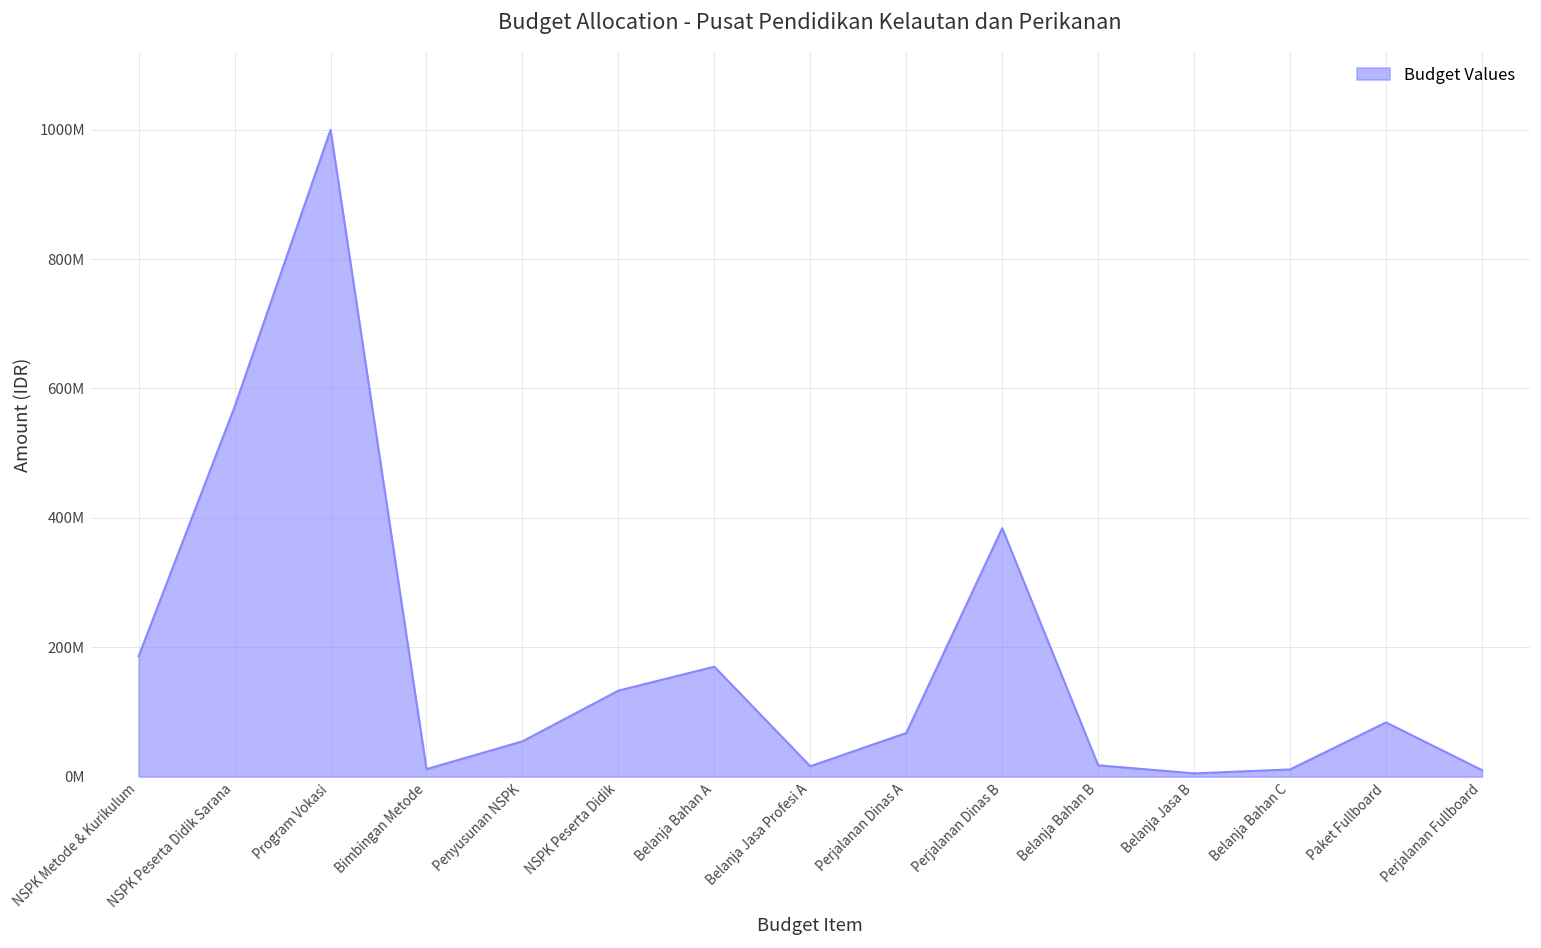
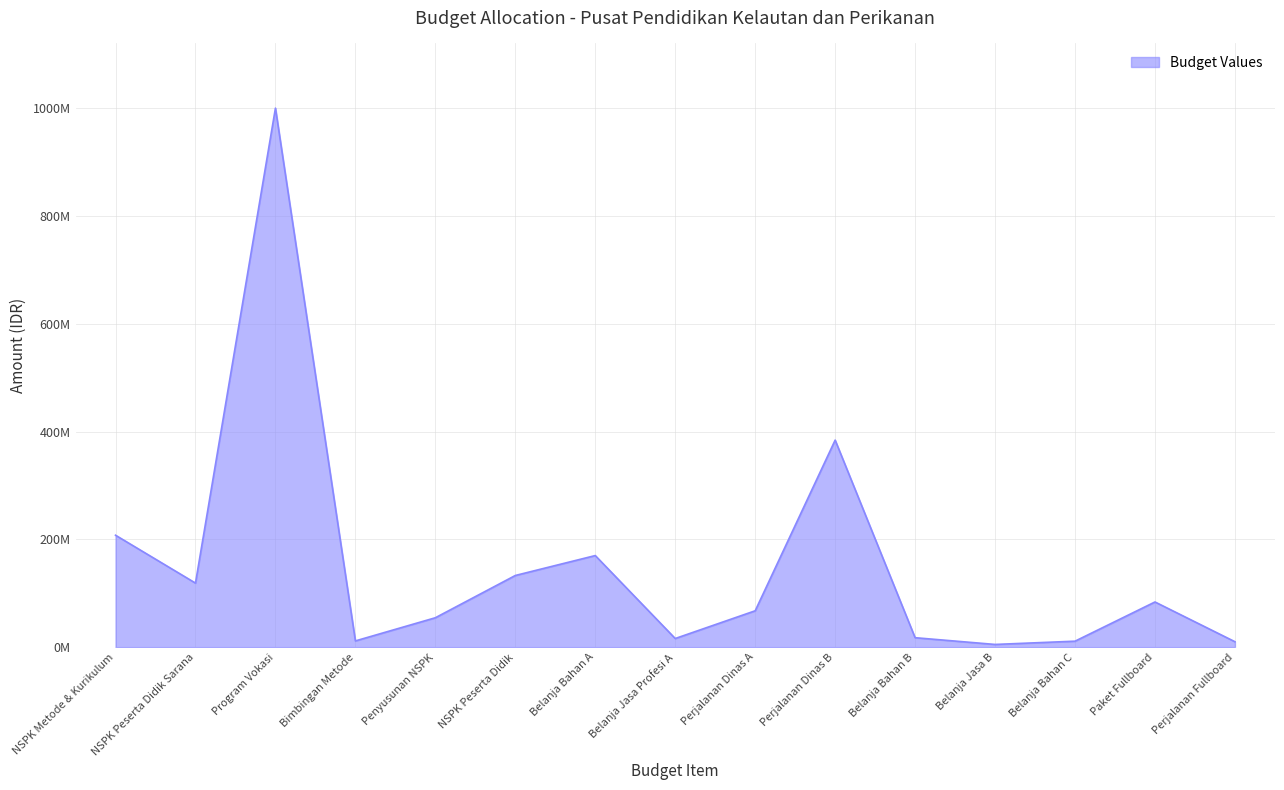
NSPK Metode & Kurikulum: 190000000 -> 210000000
NSPK Peserta Didik Sarana: 570000000 -> 120000000
